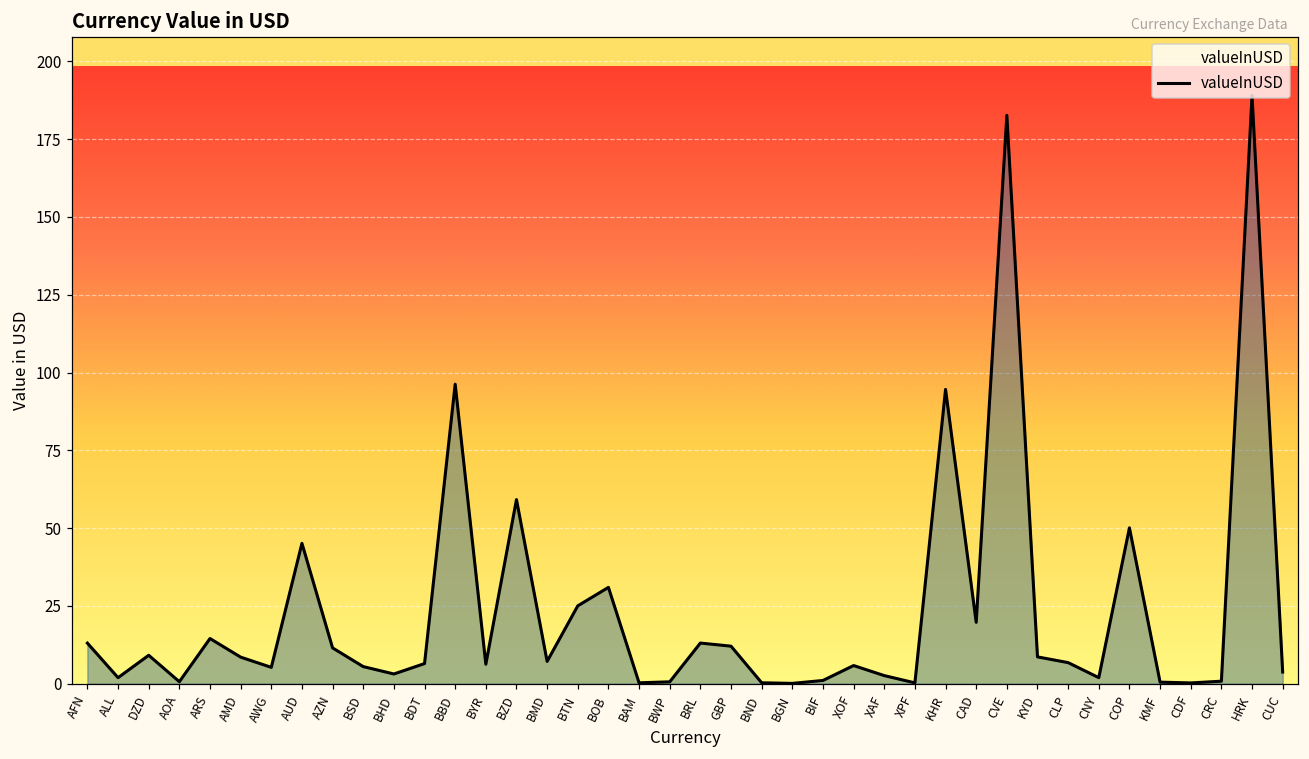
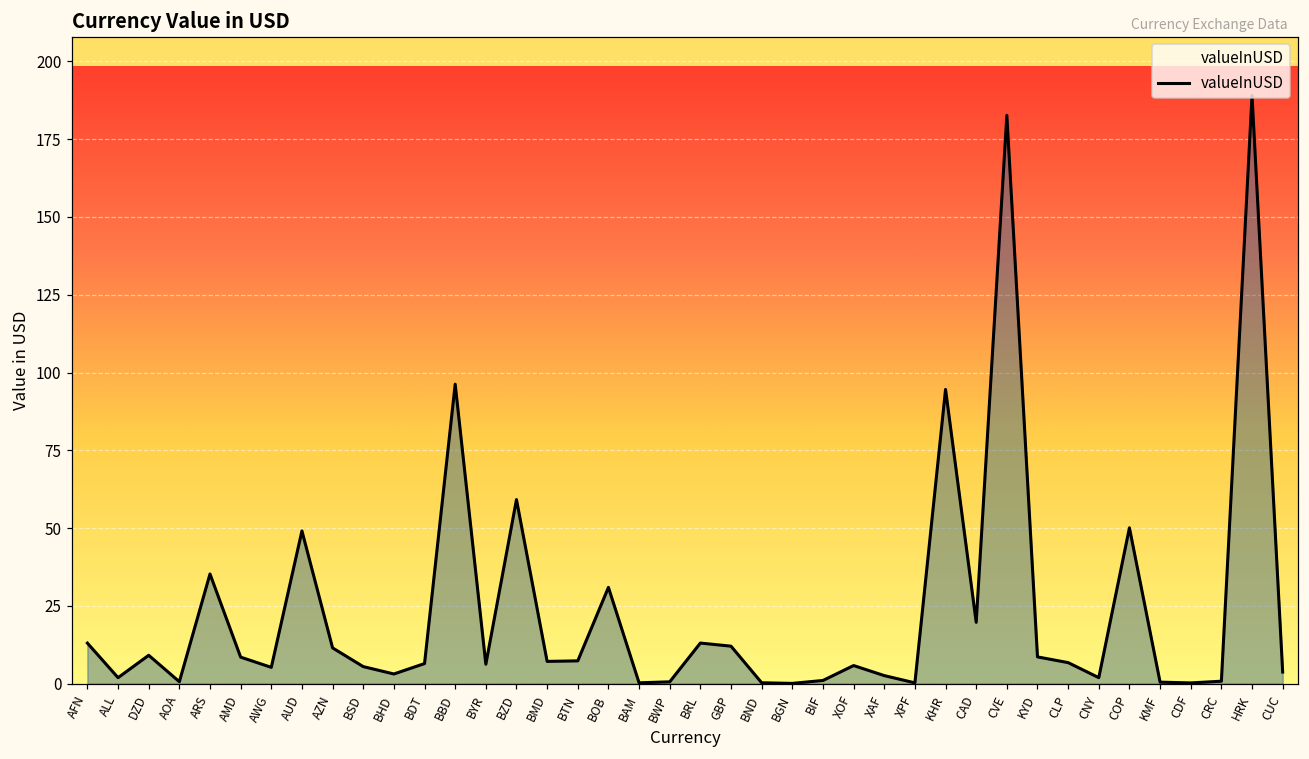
ARS: 15 -> 35
AUD: 45 -> 49
BTN: 25 -> 7
